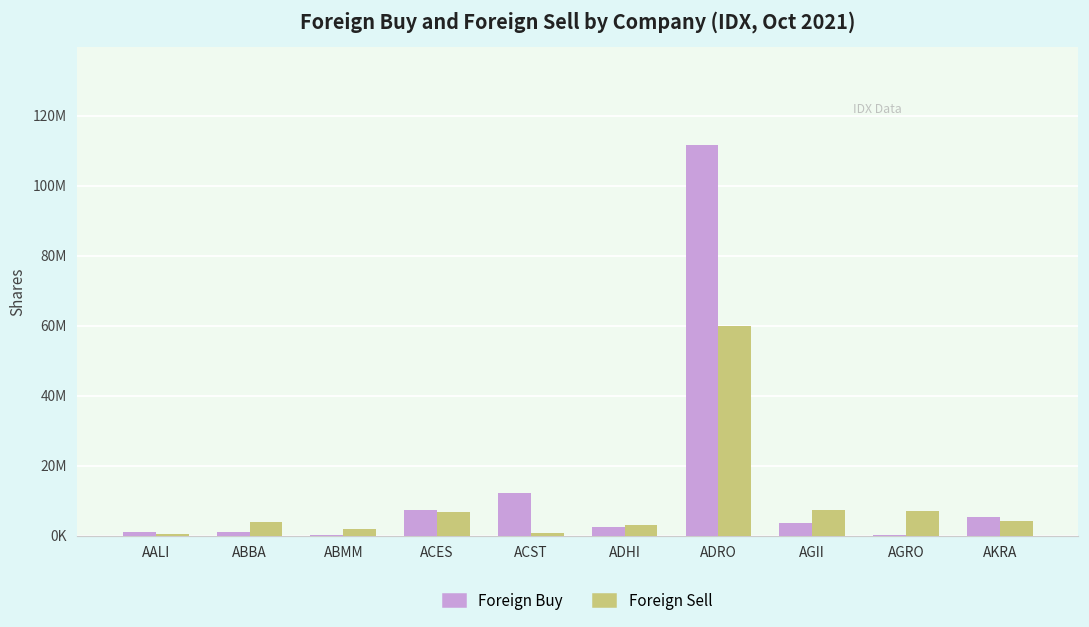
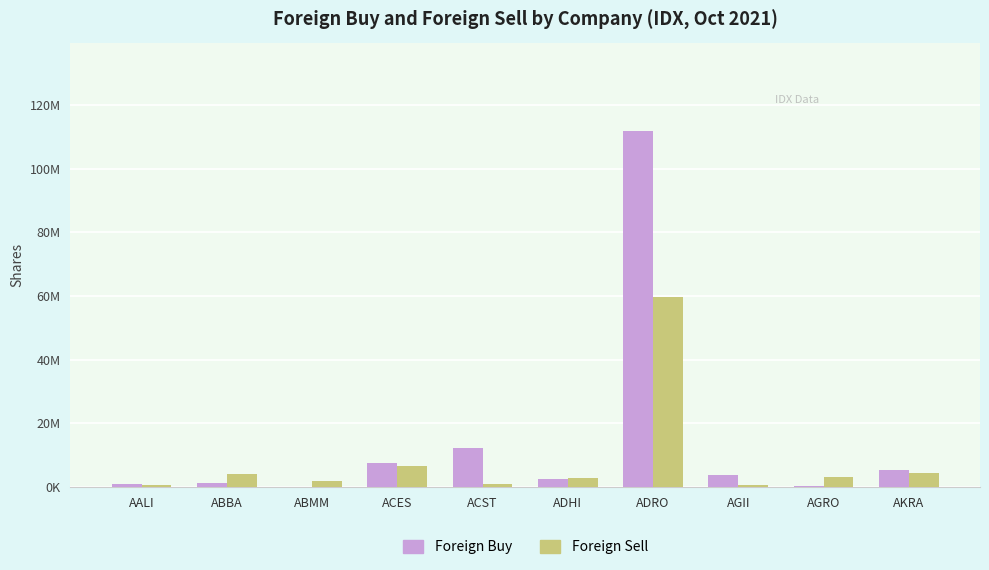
Foreign Sell, AGII: 7000000 -> 1000000
Foreign Sell, AGRO: 7000000 -> 3000000
